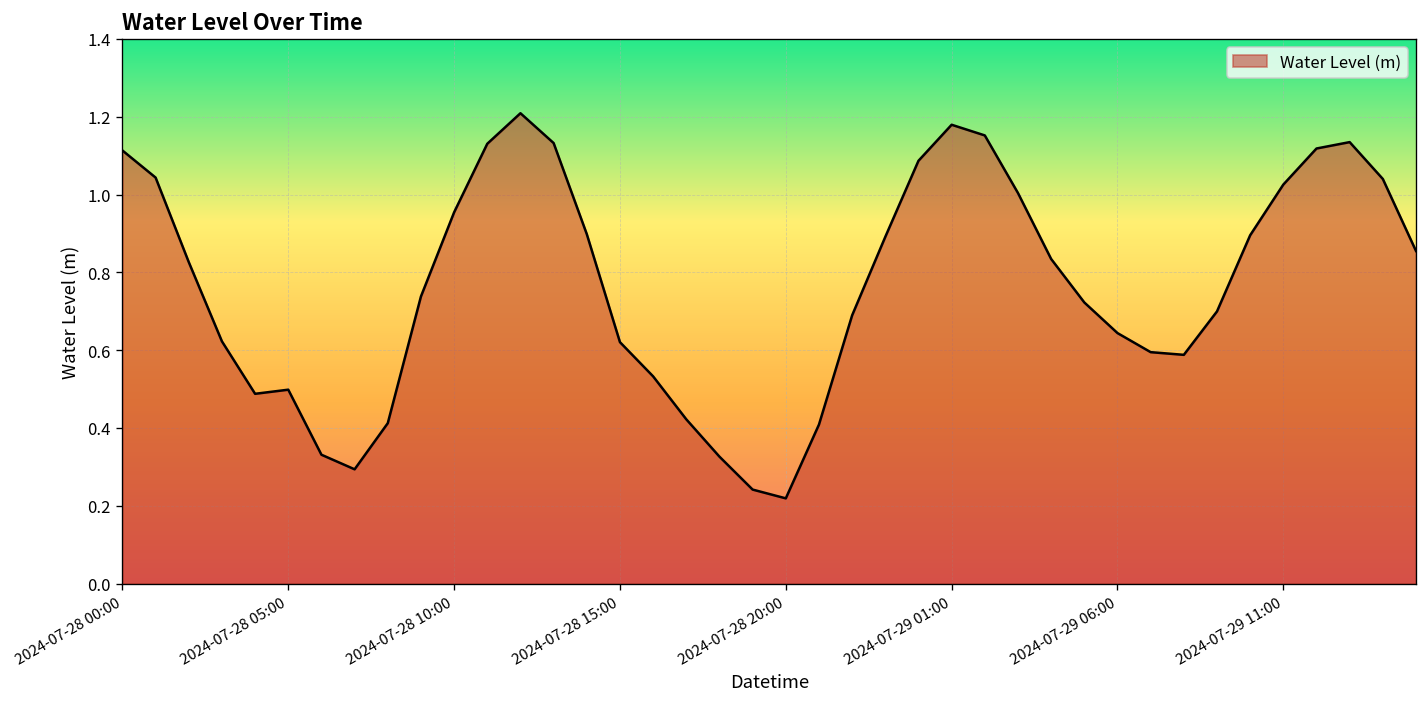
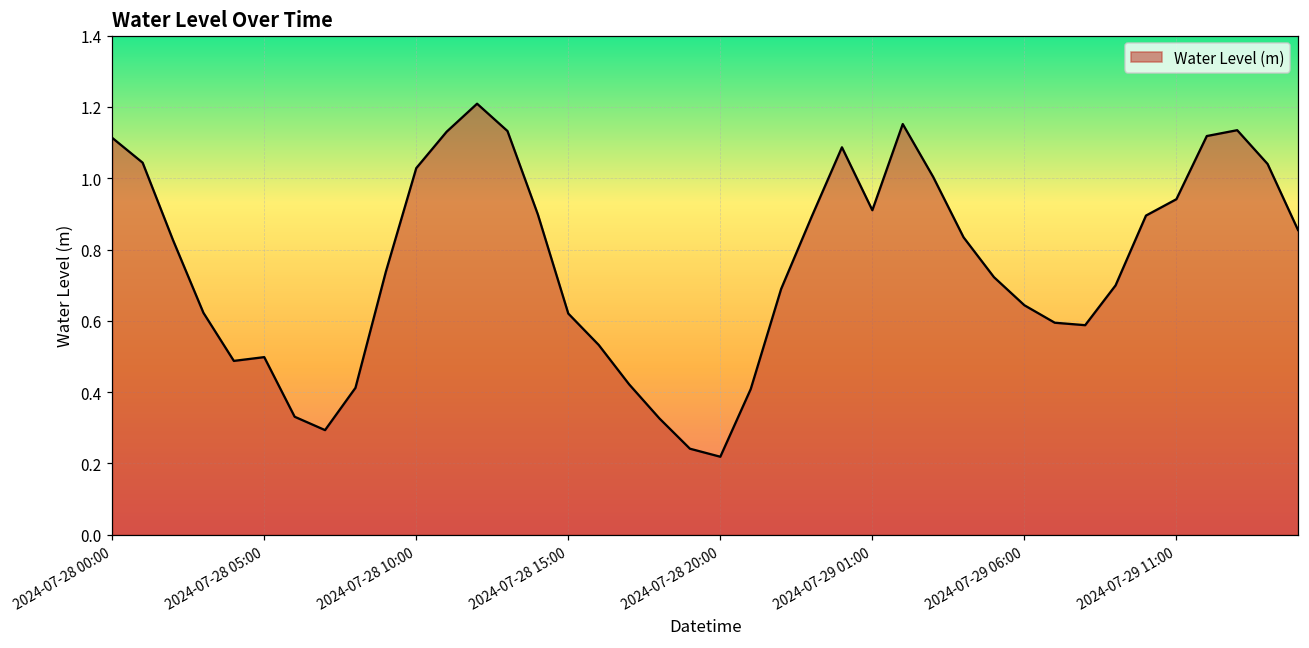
2024-07-28 10:00: 0.95 -> 1.03
2024-07-29 01:00: 1.18 -> 0.91
2024-07-29 11:00: 1.03 -> 0.94
